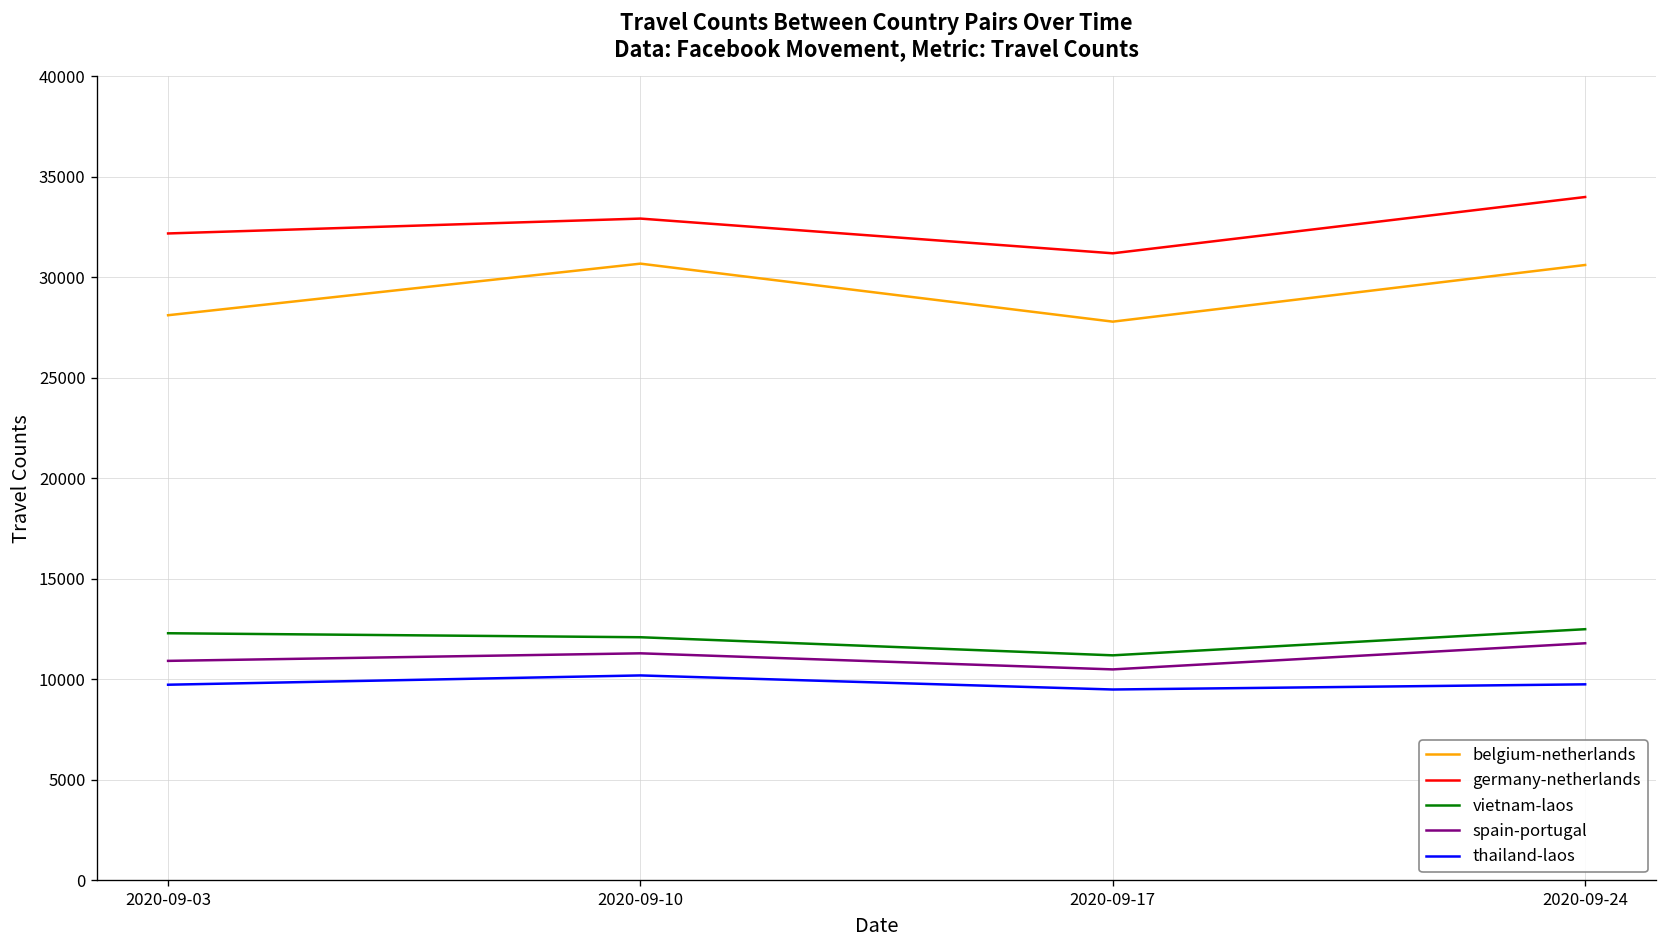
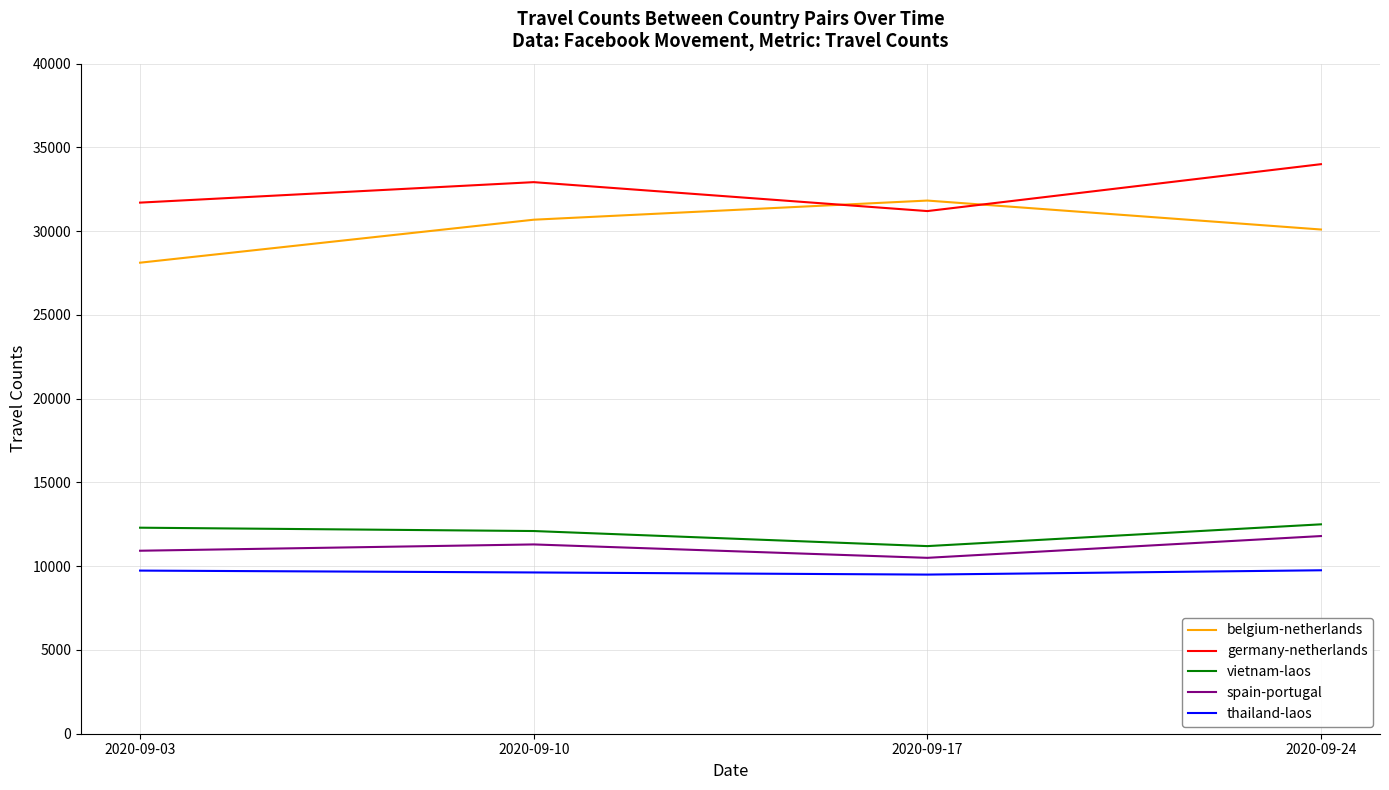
germany-netherlands, 2020-09-03: 32200 -> 31700
thailand-laos, 2020-09-10: 10200 -> 9600
belgium-netherlands, 2020-09-17: 27800 -> 31800
belgium-netherlands, 2020-09-24: 30600 -> 30100
